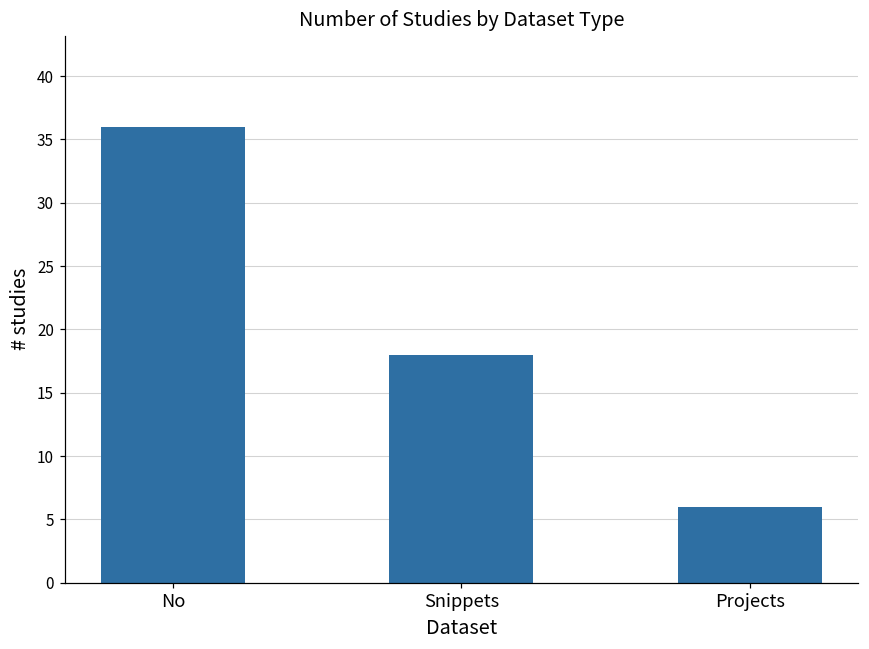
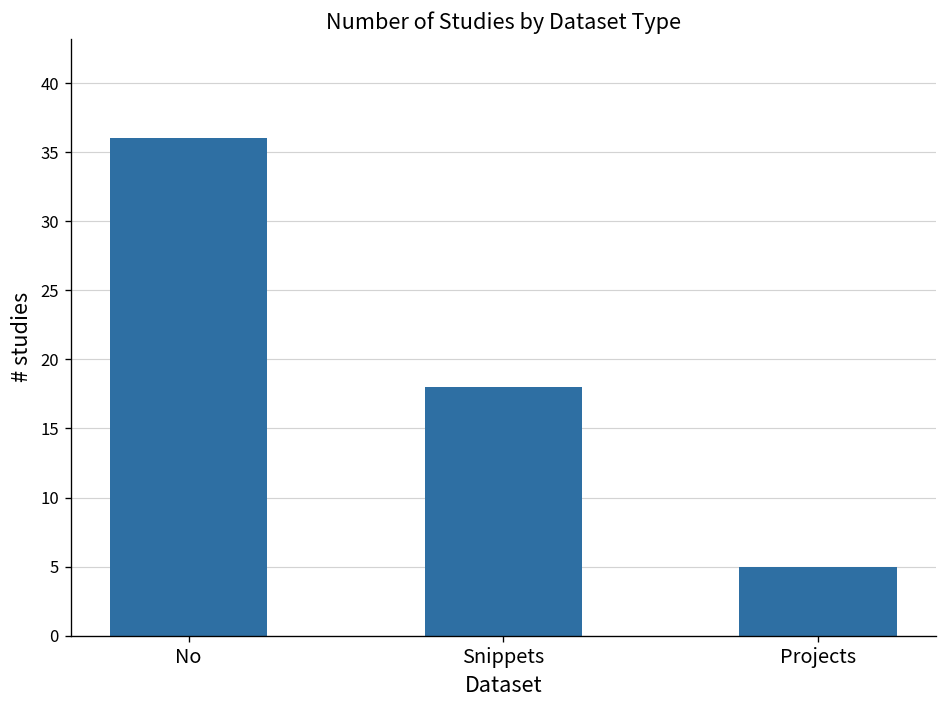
Projects: 6 -> 5
